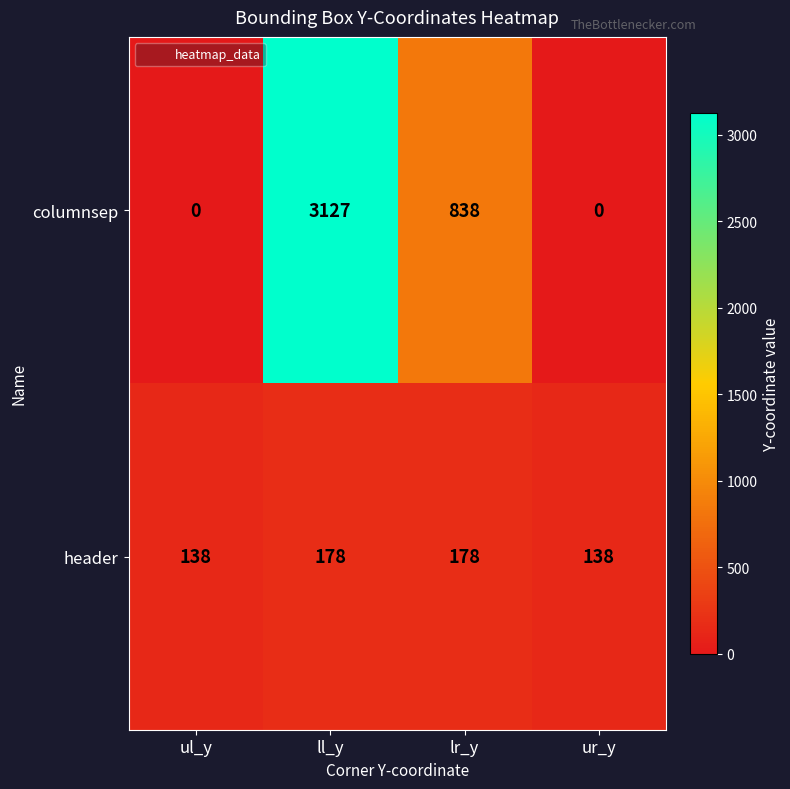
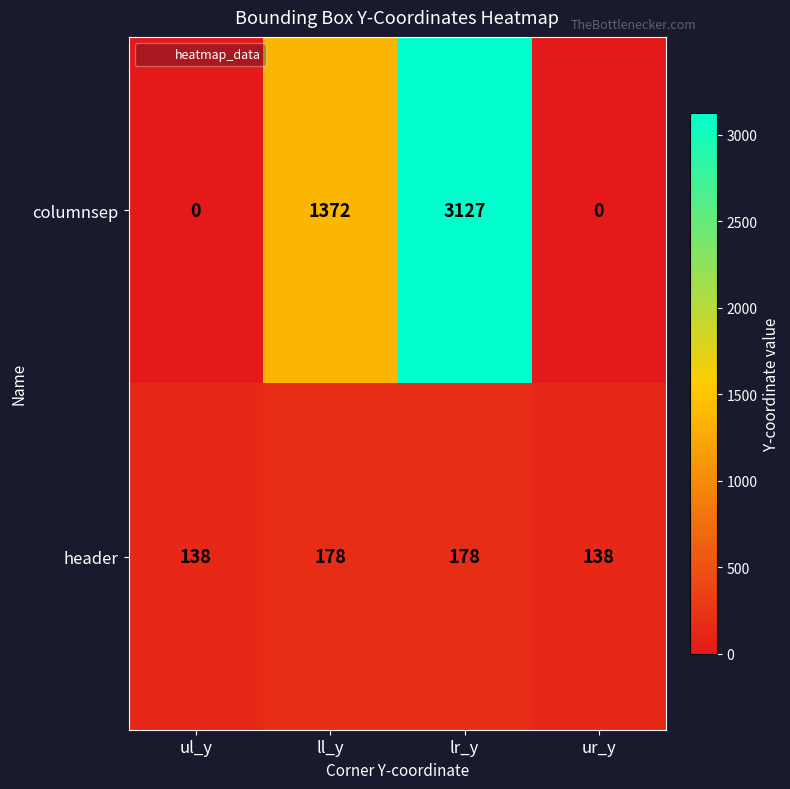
columnsep, ll_y: 3127 -> 1372
columnsep, lr_y: 838 -> 3127
